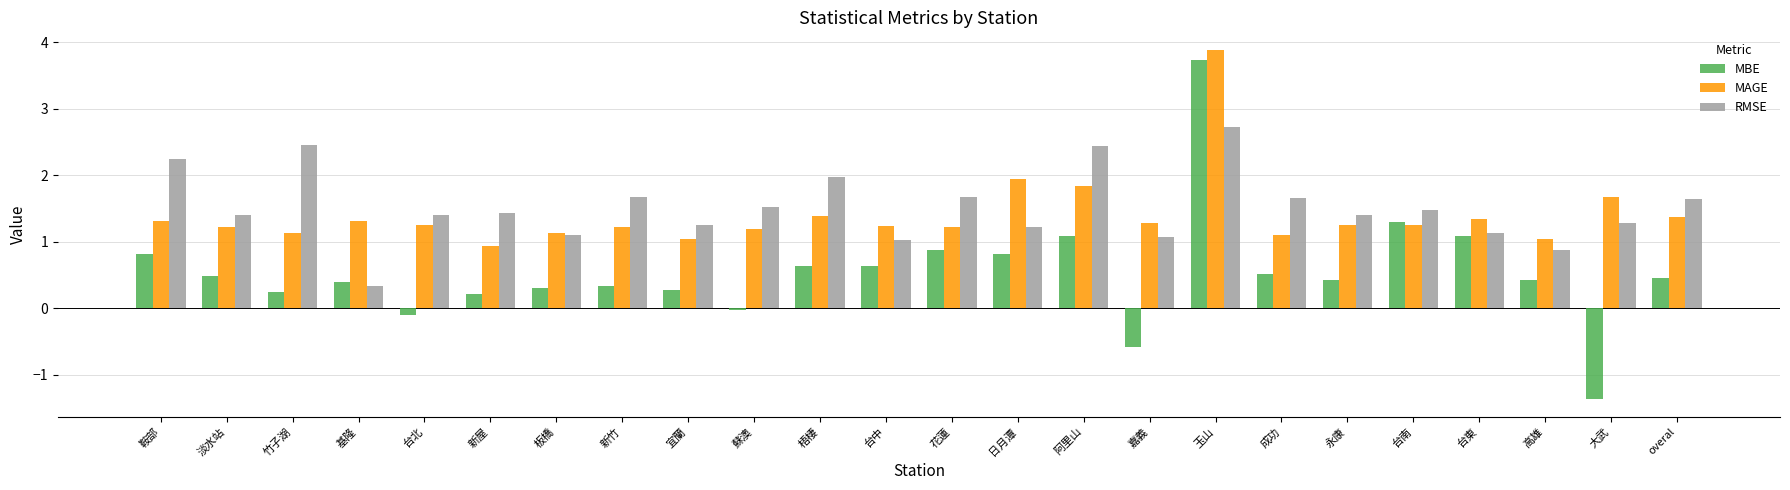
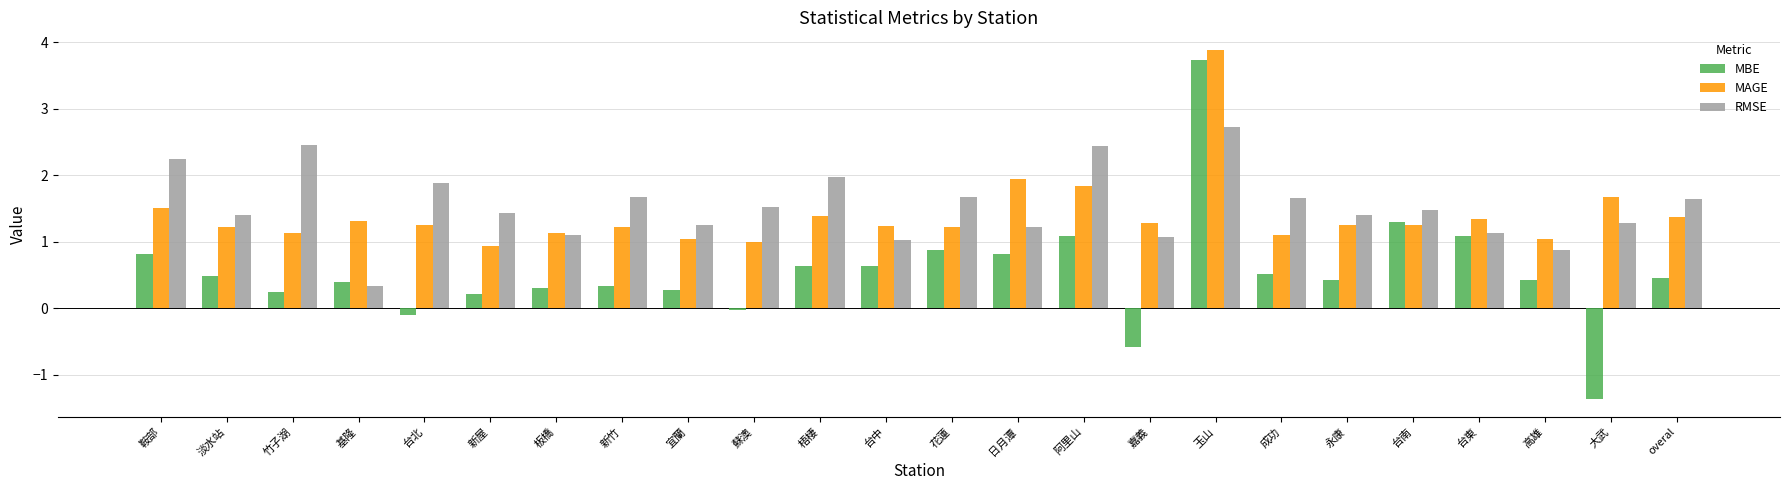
MAGE, 鞍部: 1.3 -> 1.5
RMSE, 台北: 1.4 -> 1.9
MAGE, 蘇澳: 1.2 -> 1.0
